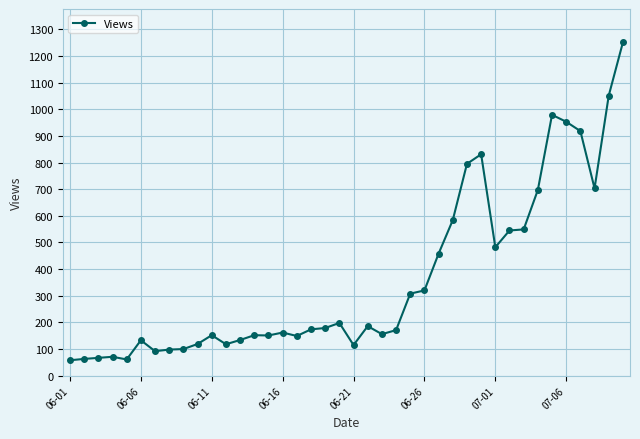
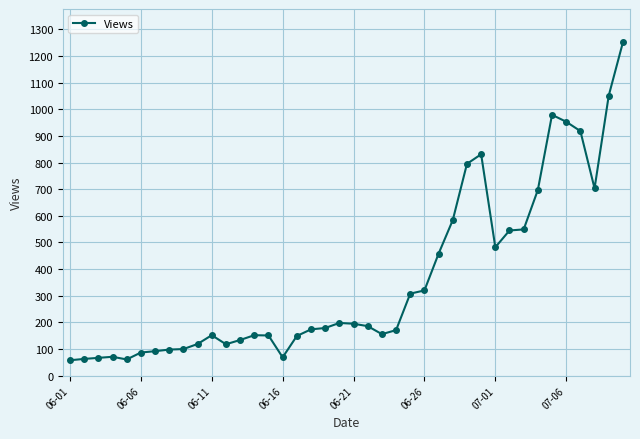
06-06: 130 -> 90
06-16: 160 -> 70
06-21: 120 -> 200
